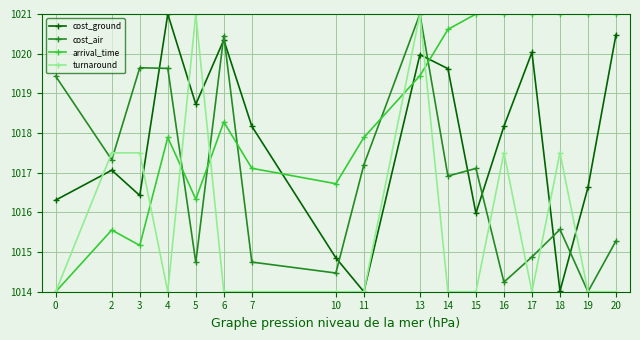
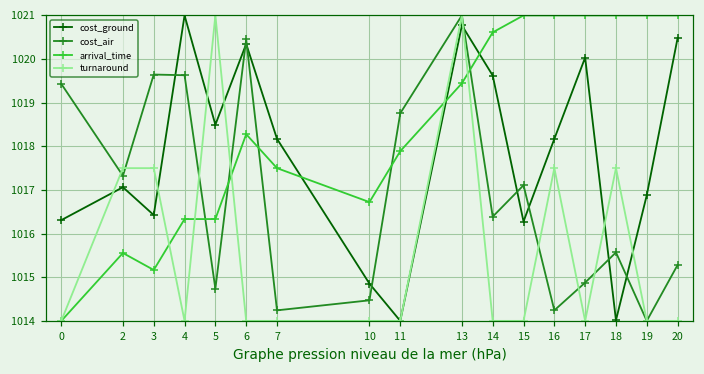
arrival_time, 4: 1017.9 -> 1016.3
cost_ground, 5: 1018.7 -> 1018.5
cost_air, 7: 1014.7 -> 1014.2
arrival_time, 7: 1017.1 -> 1017.5
cost_air, 11: 1017.2 -> 1018.8
cost_ground, 13: 1020.0 -> 1020.8
cost_air, 14: 1016.9 -> 1016.4
cost_ground, 15: 1016.0 -> 1016.3
cost_ground, 19: 1016.6 -> 1016.9
